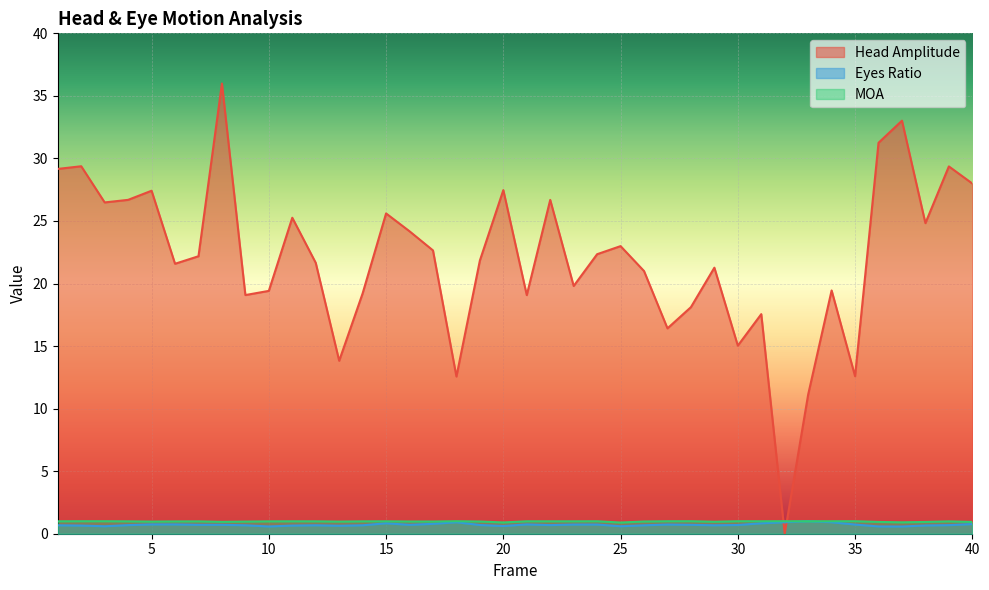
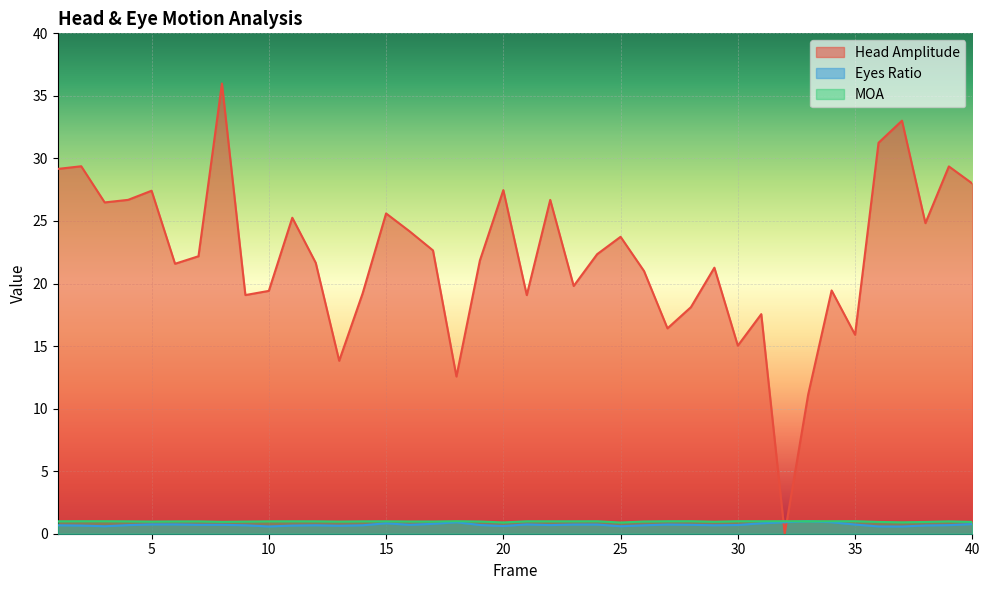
Head Amplitude, 25: 23.0 -> 23.7
Head Amplitude, 35: 12.6 -> 15.9
